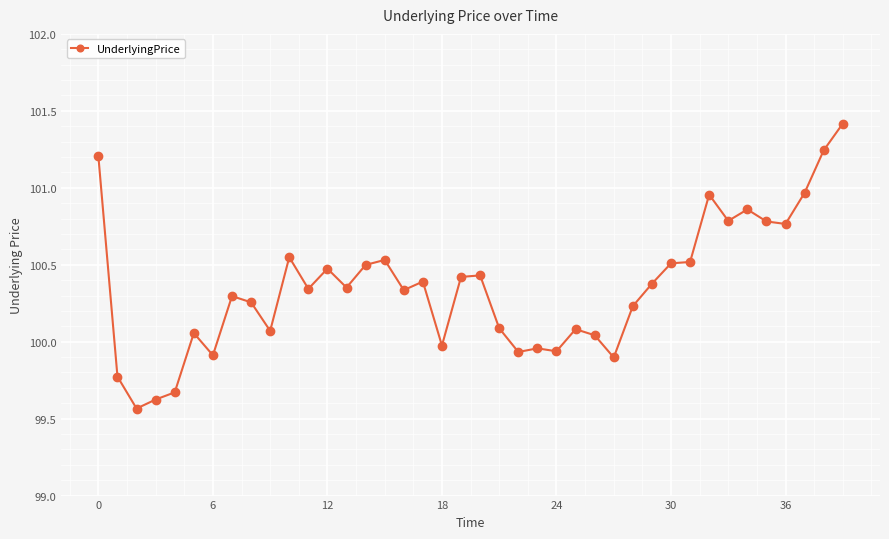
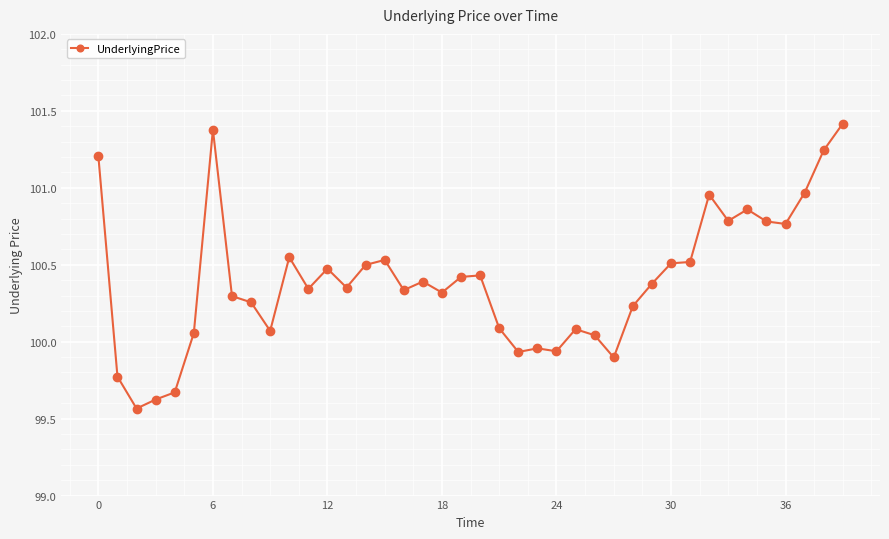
6: 99.91 -> 101.38
18: 99.97 -> 100.32
